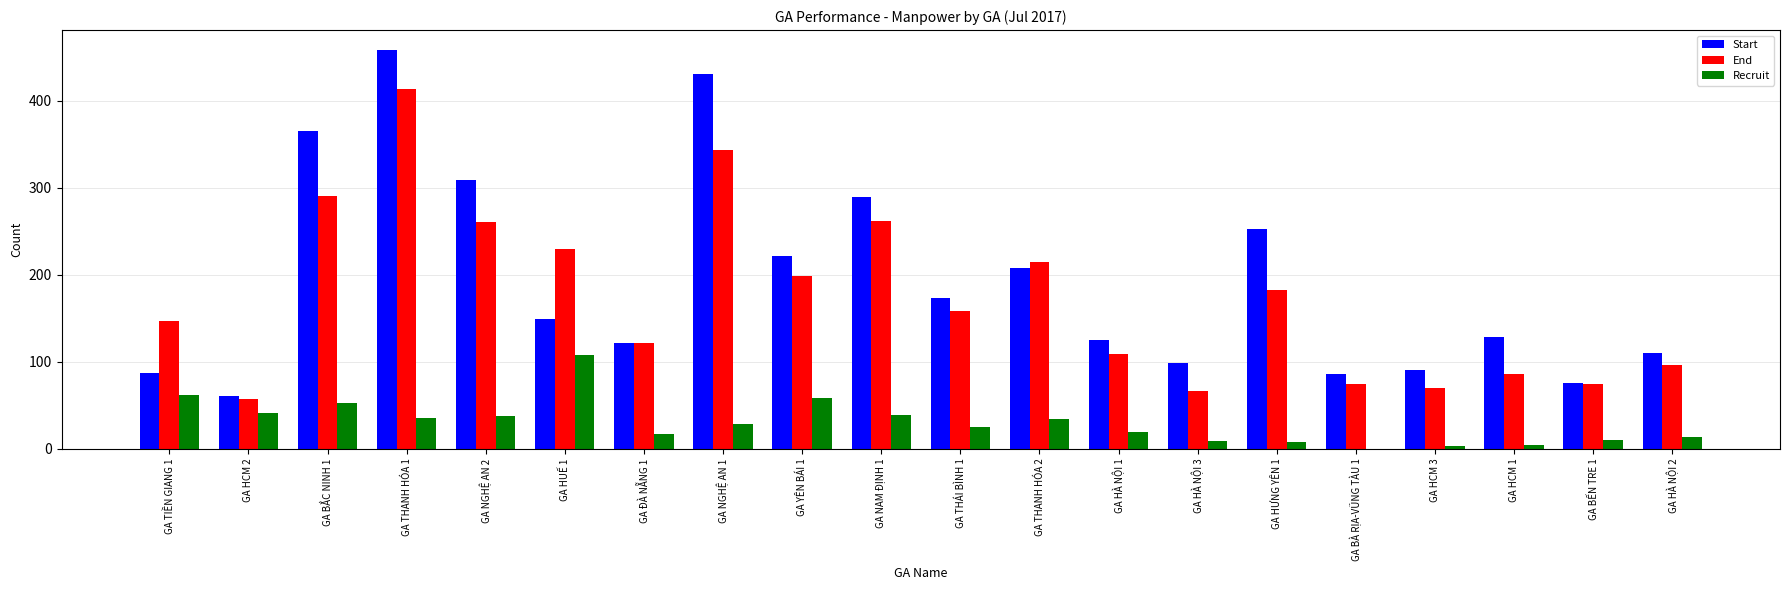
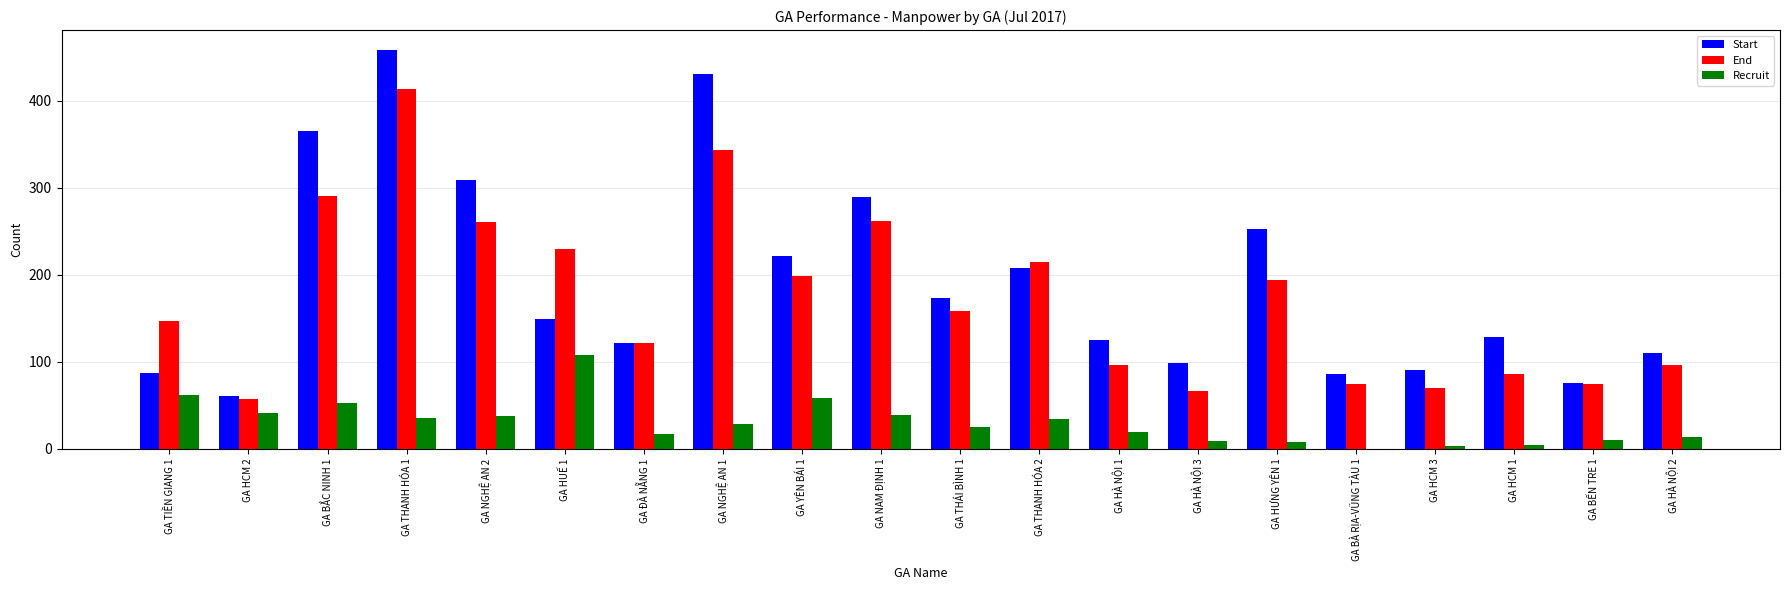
End, GA HÀ NỘI 1: 110 -> 100
End, GA HƯNG YÊN 1: 180 -> 190
